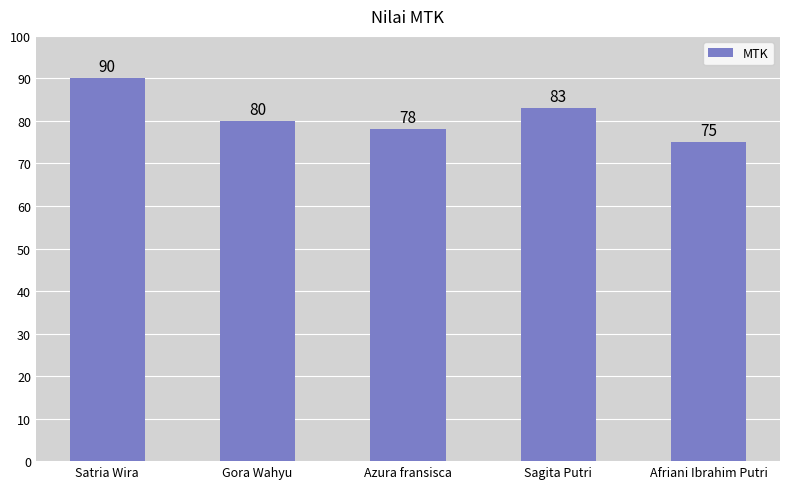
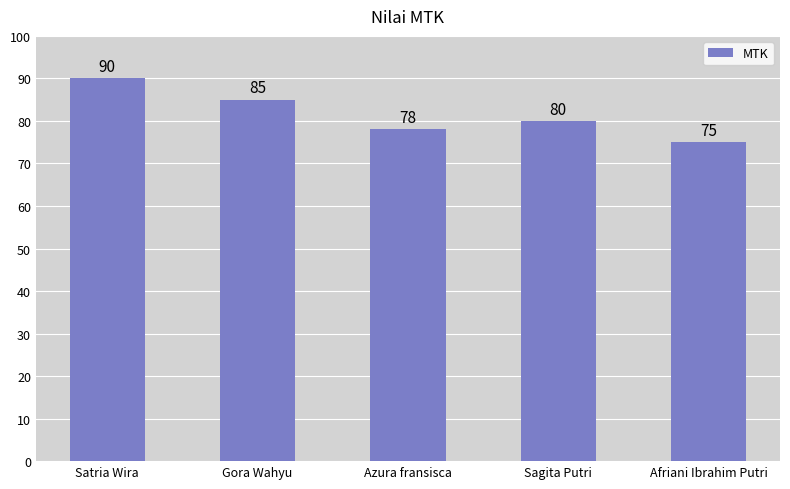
Gora Wahyu: 80 -> 85
Sagita Putri: 83 -> 80
